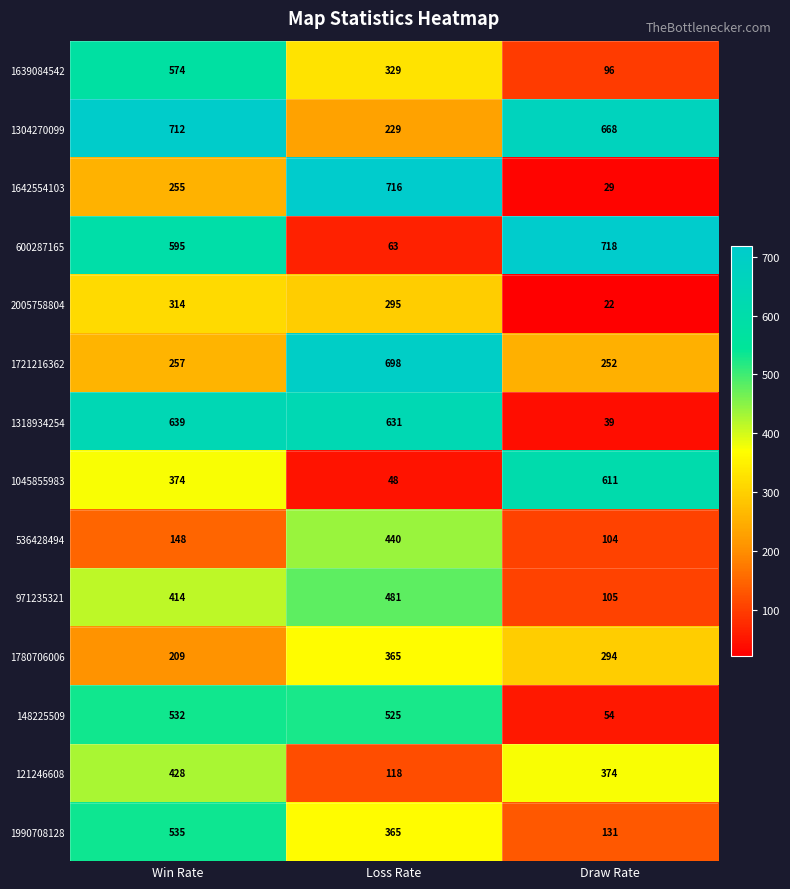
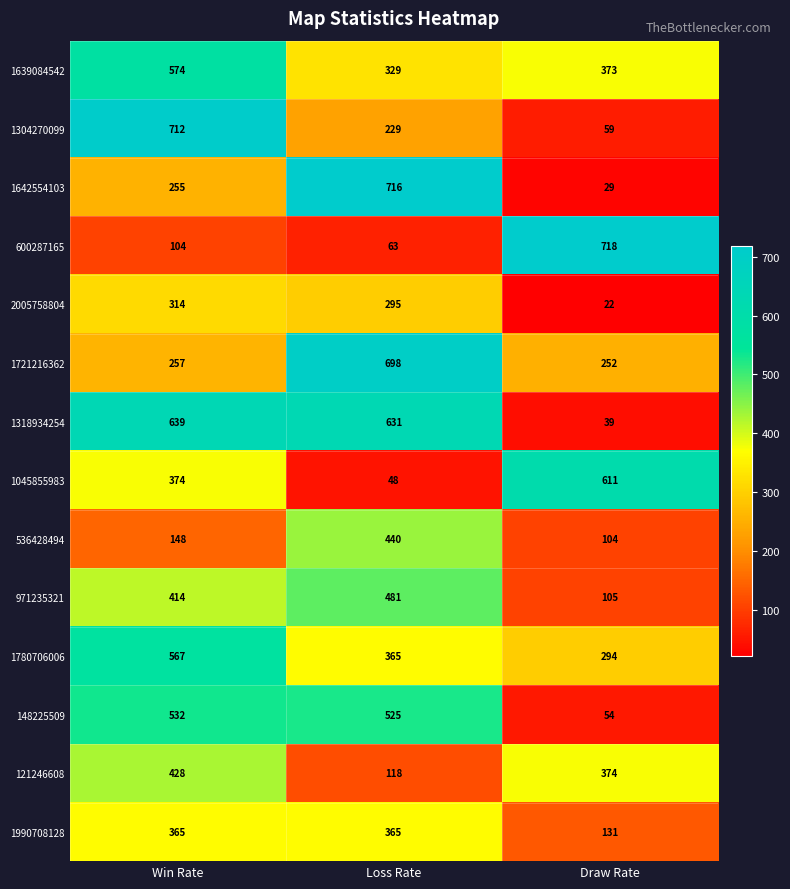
1639084542, Draw Rate: 96 -> 373
1304270099, Draw Rate: 668 -> 59
600287165, Win Rate: 595 -> 104
1780706006, Win Rate: 209 -> 567
1990708128, Win Rate: 535 -> 365
